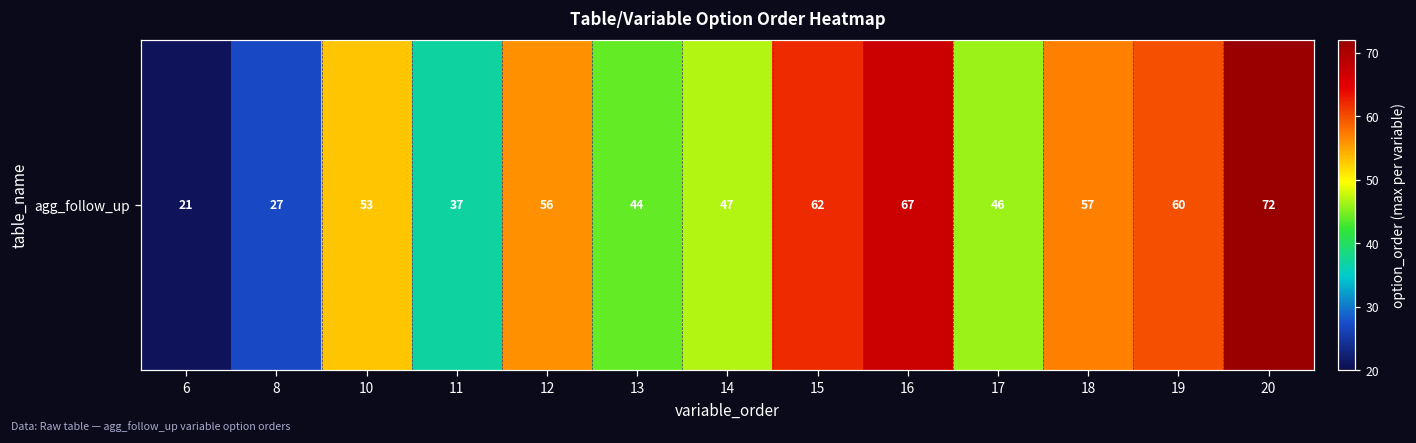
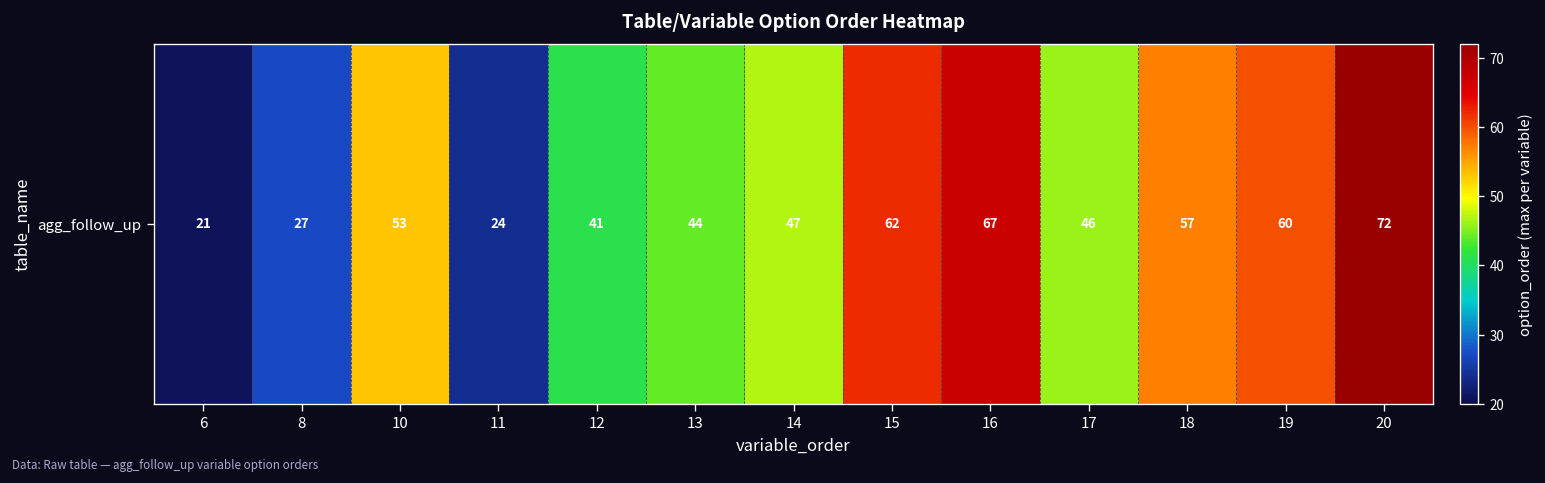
agg_follow_up, 11: 37 -> 24
agg_follow_up, 12: 56 -> 41
